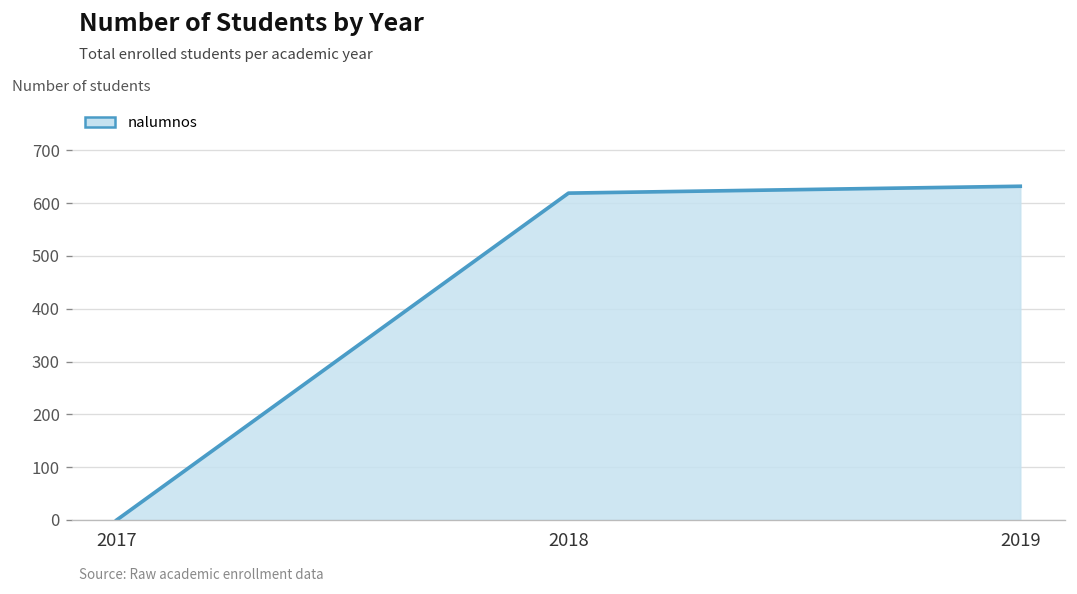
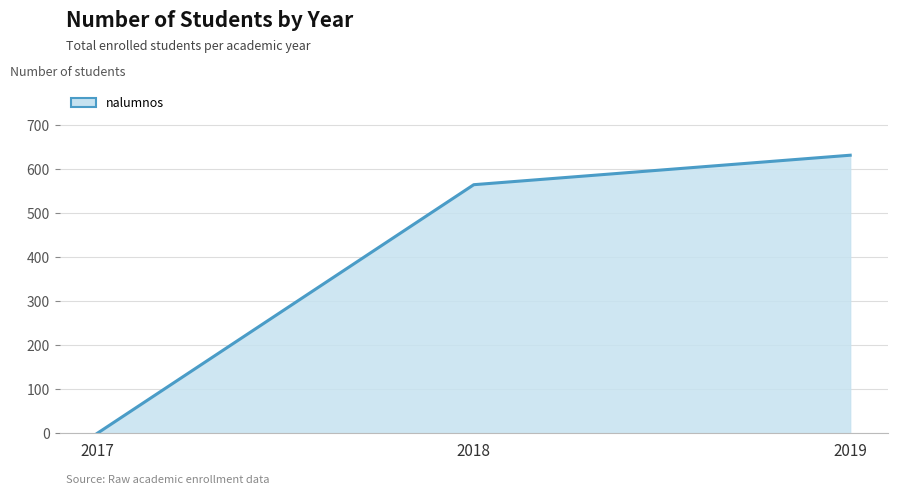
2018: 620 -> 570
